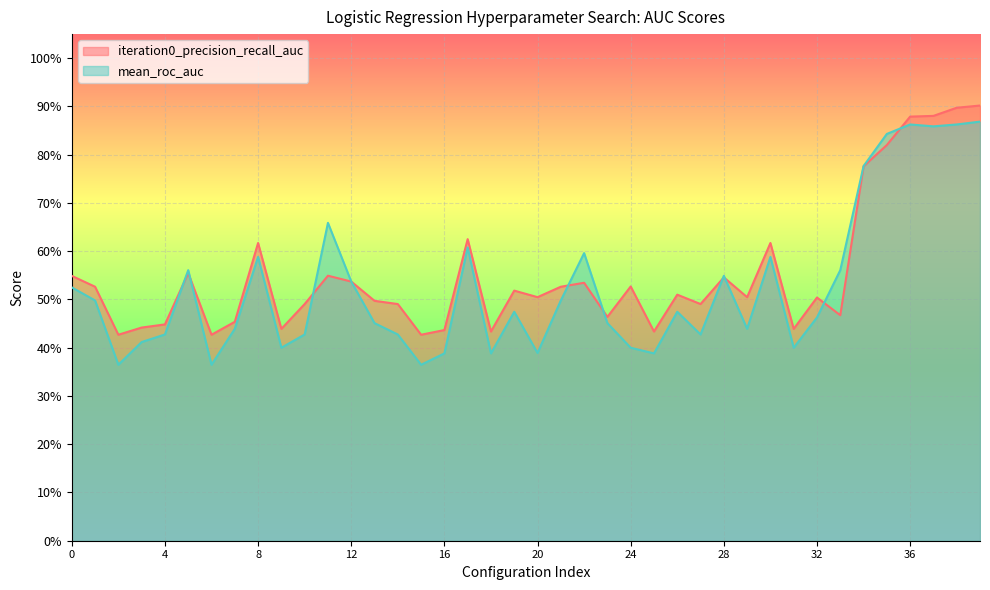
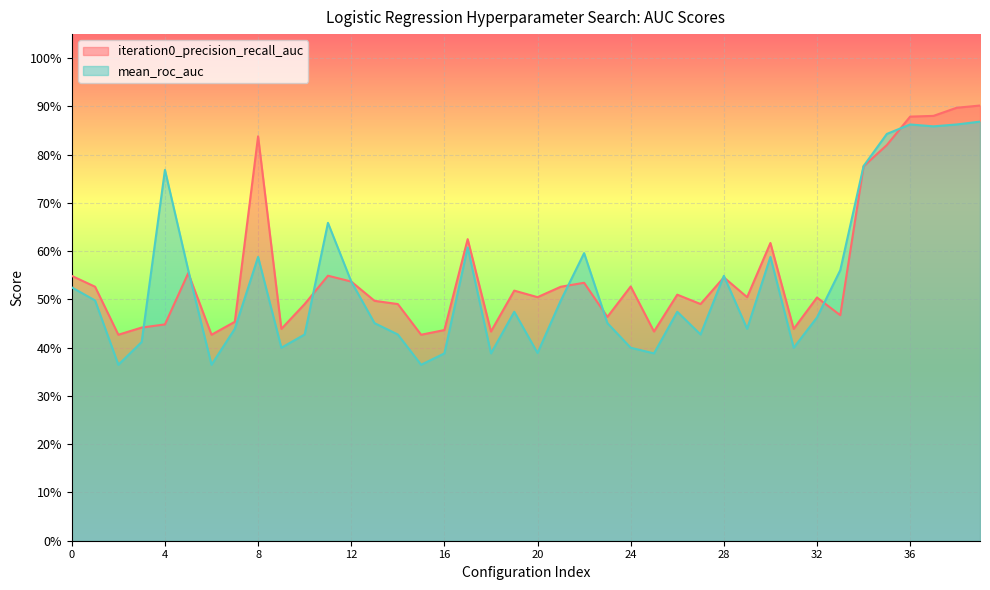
mean_roc_auc, 4: 43% -> 77%
iteration0_precision_recall_auc, 8: 62% -> 84%
